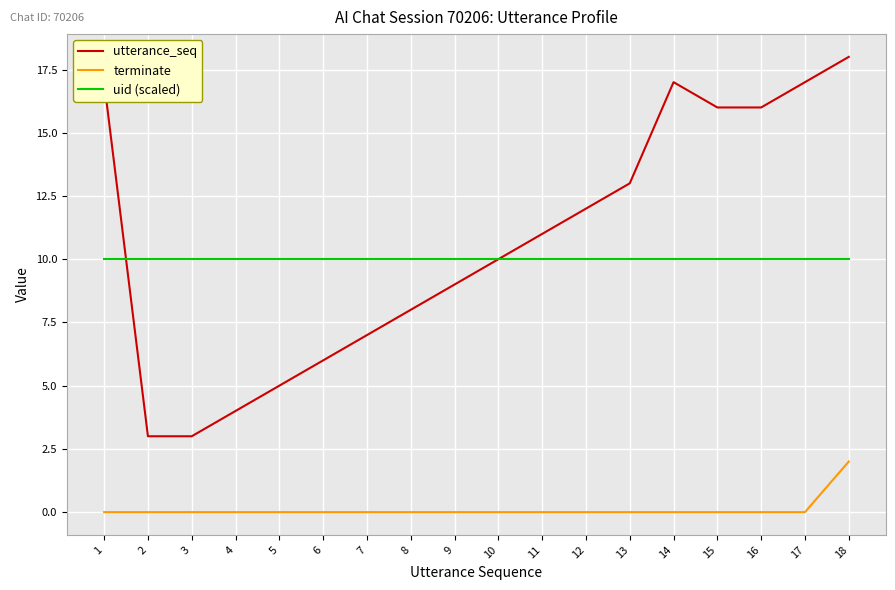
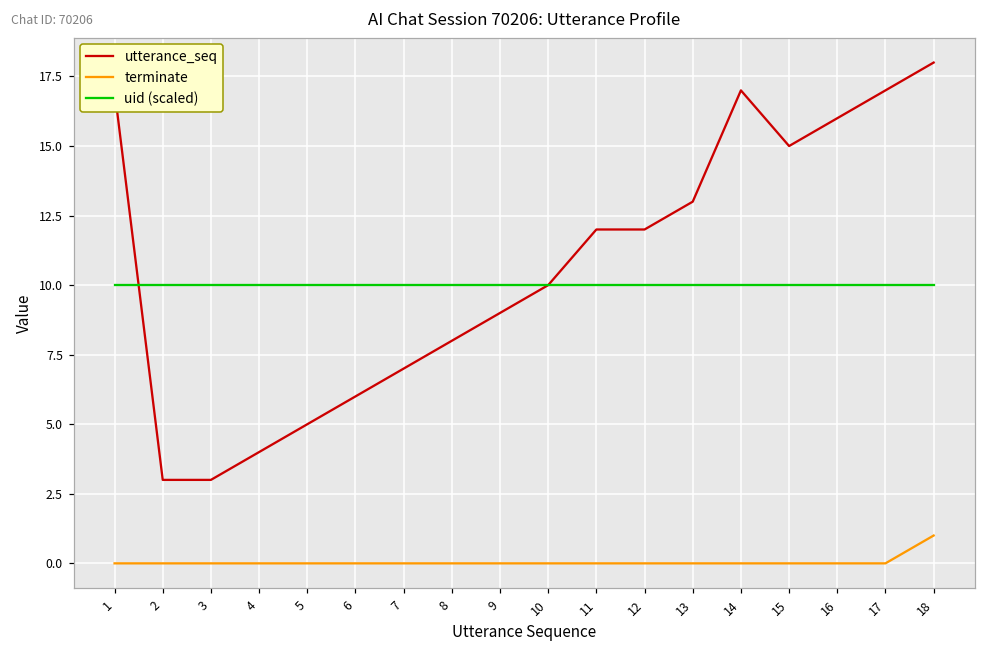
utterance_seq, 11: 11 -> 12
utterance_seq, 15: 16 -> 15
terminate, 18: 2 -> 1
